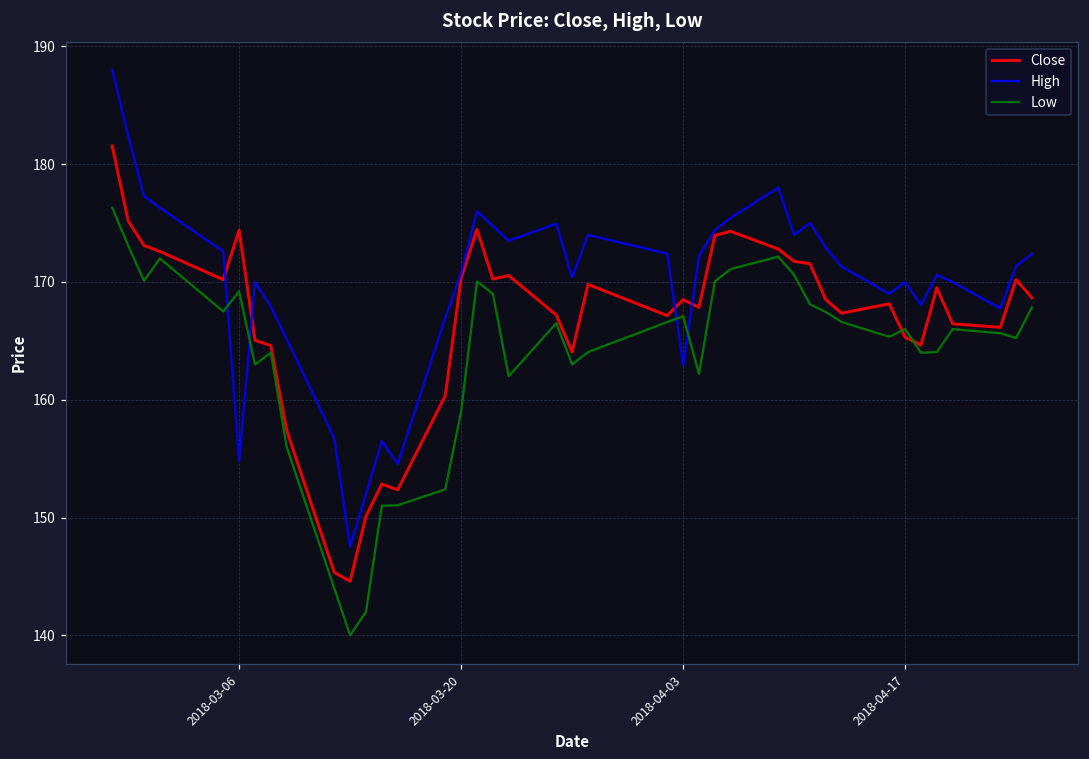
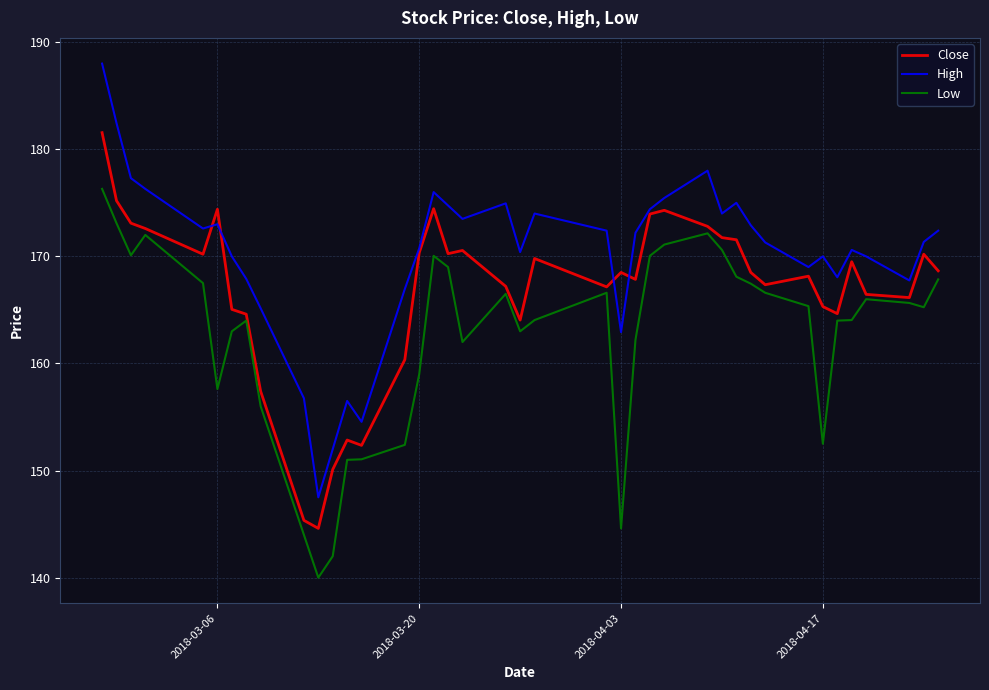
High, 2018-03-06: 154.8 -> 173.0
Low, 2018-03-06: 169.2 -> 157.6
Low, 2018-04-03: 167.1 -> 144.6
Low, 2018-04-17: 166.0 -> 152.5
